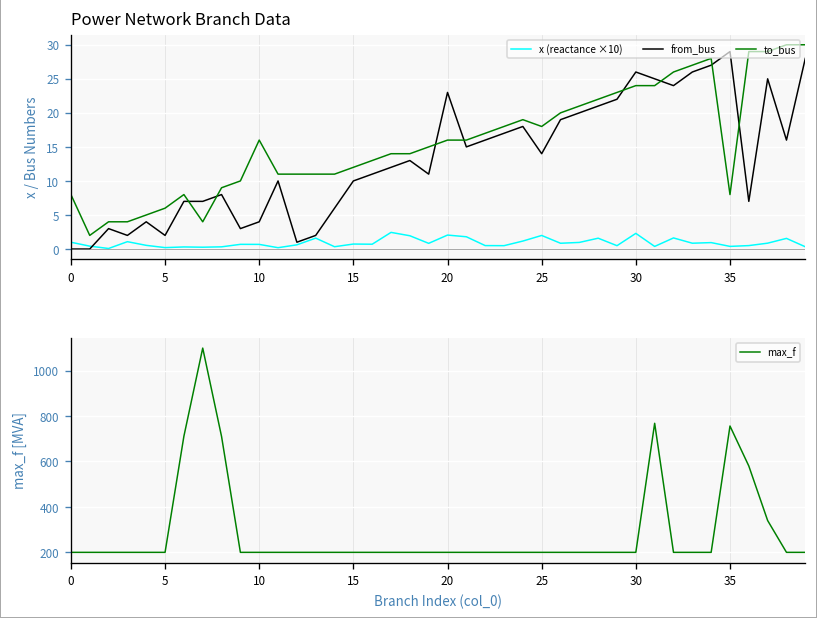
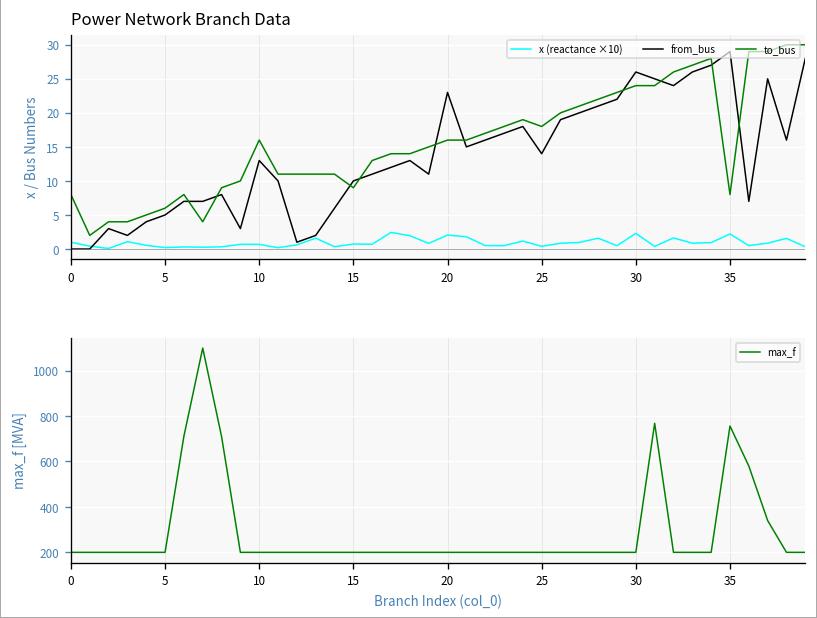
Power Network Branch Data, from_bus, 5: 2 -> 5
Power Network Branch Data, from_bus, 10: 4 -> 13
Power Network Branch Data, to_bus, 15: 12 -> 9
Power Network Branch Data, x (reactance ×10), 25: 2 -> 0
Power Network Branch Data, x (reactance ×10), 35: 0 -> 2
